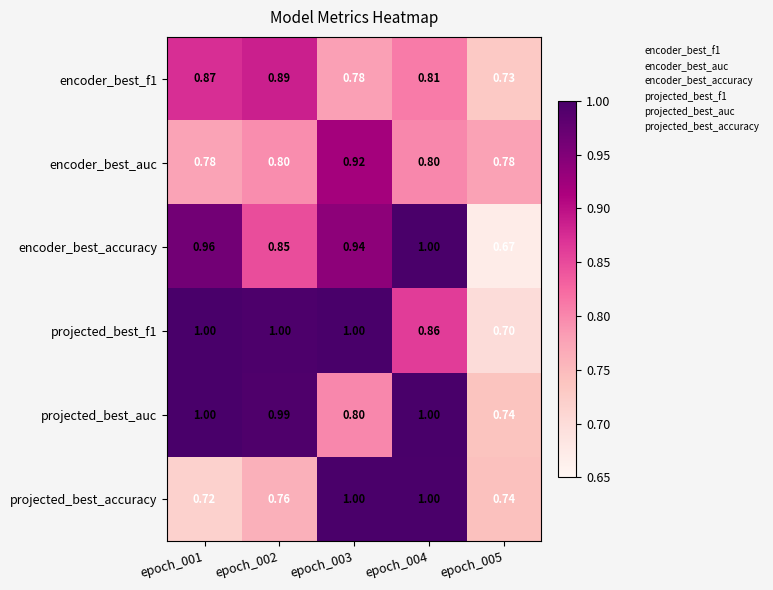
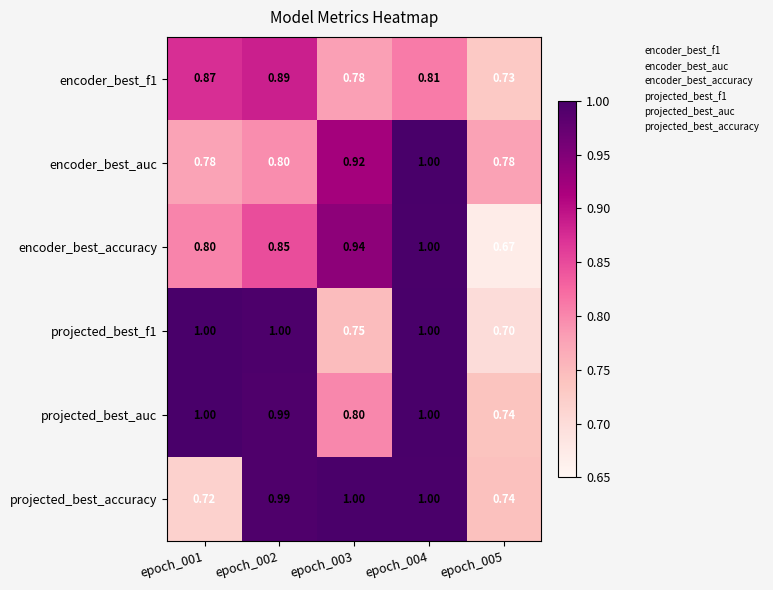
encoder_best_auc, epoch_004: 0.80 -> 1.00
encoder_best_accuracy, epoch_001: 0.96 -> 0.80
projected_best_f1, epoch_003: 1.00 -> 0.75
projected_best_f1, epoch_004: 0.86 -> 1.00
projected_best_accuracy, epoch_002: 0.76 -> 0.99
